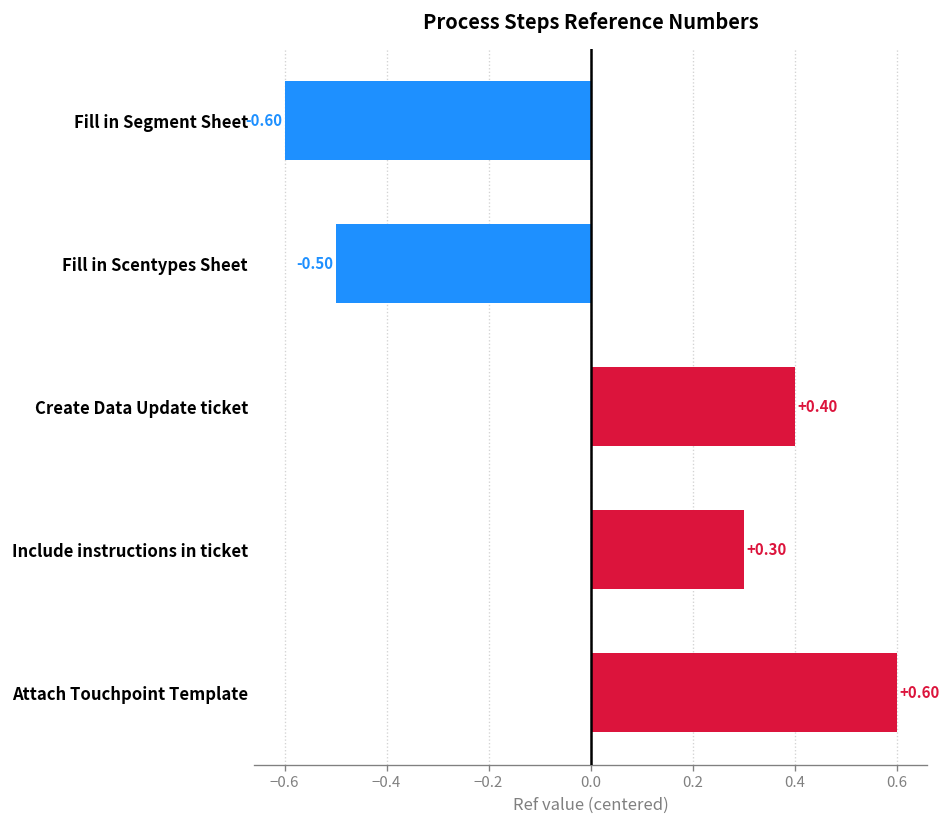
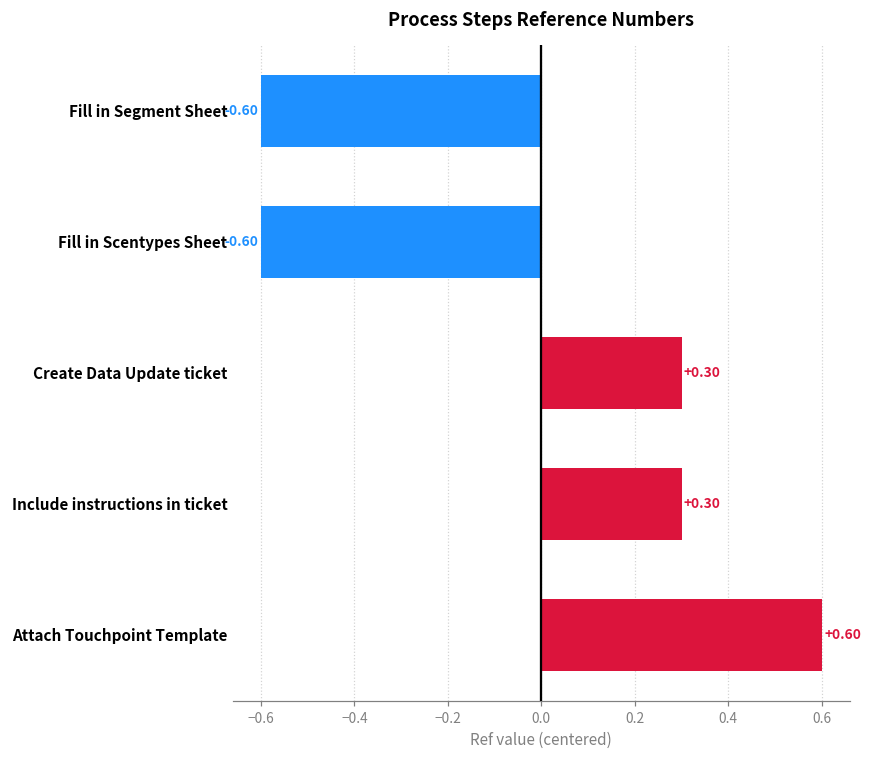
Fill in Scentypes Sheet: -0.50 -> -0.60
Create Data Update ticket: +0.40 -> +0.30
